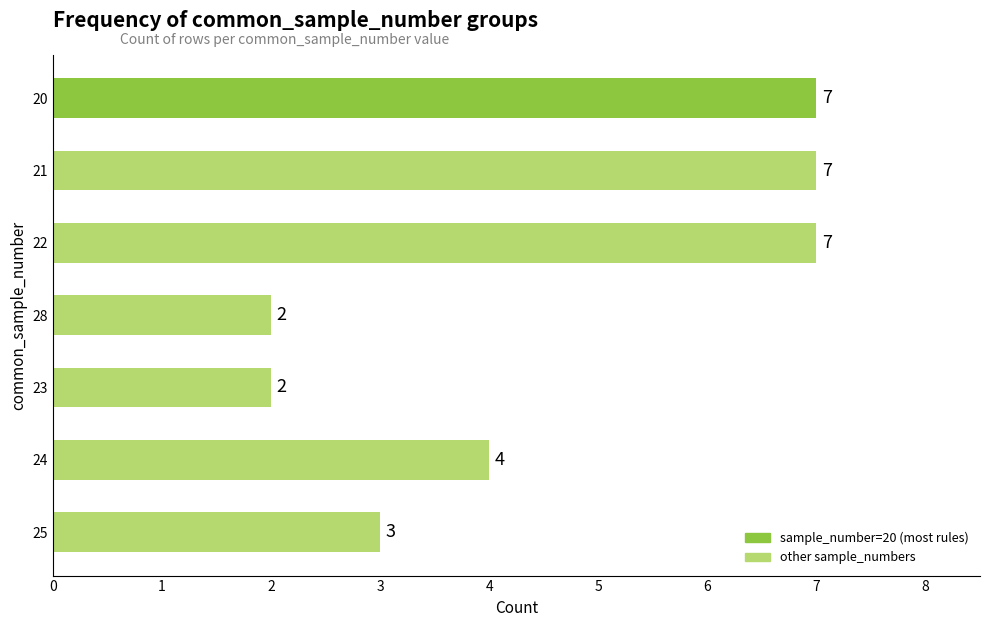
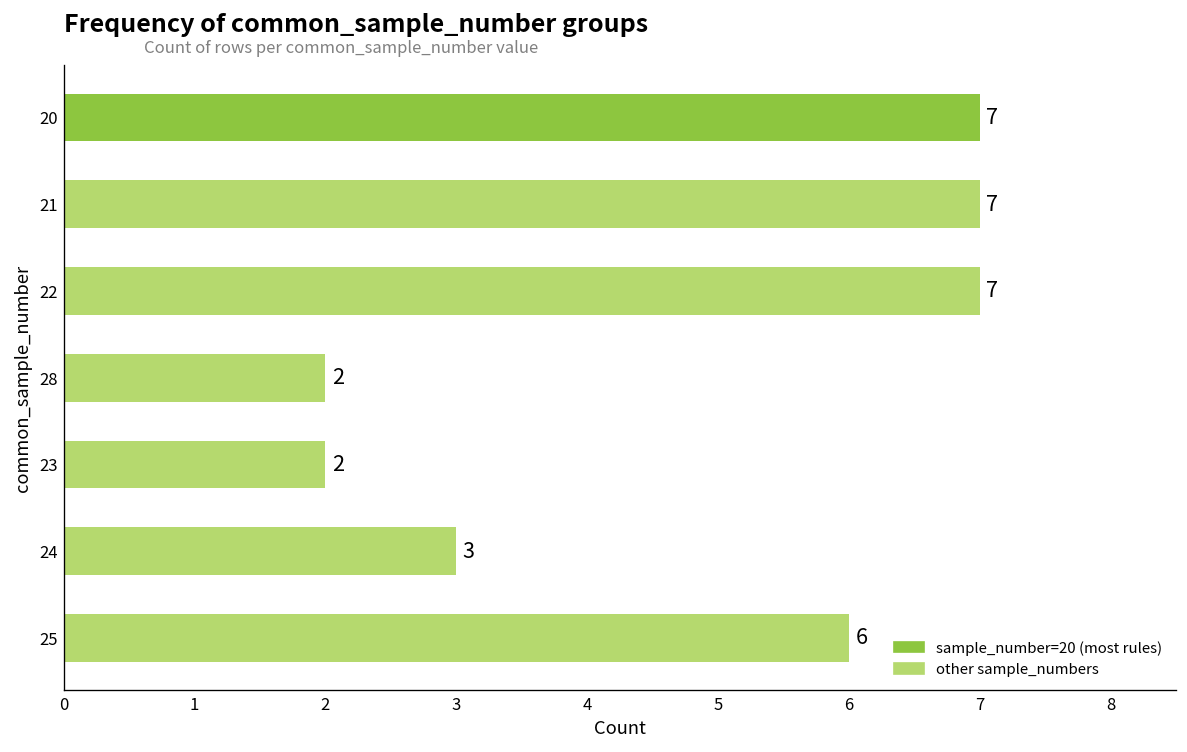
24: 4 -> 3
25: 3 -> 6
